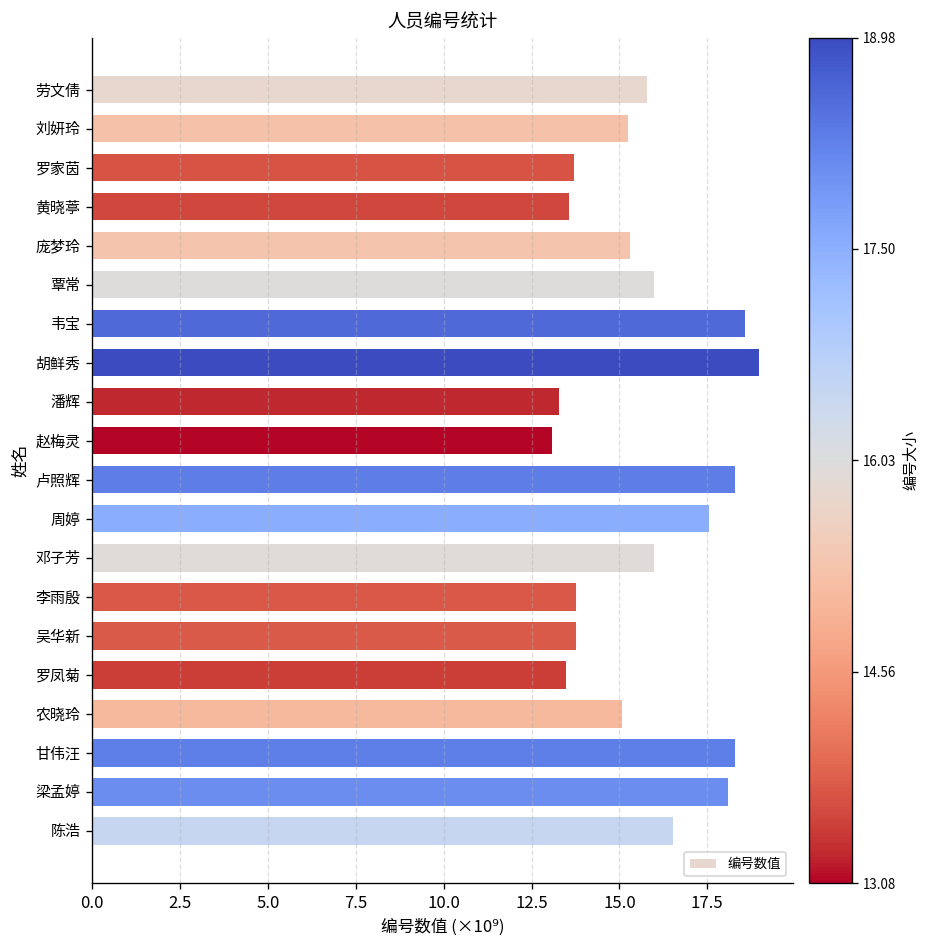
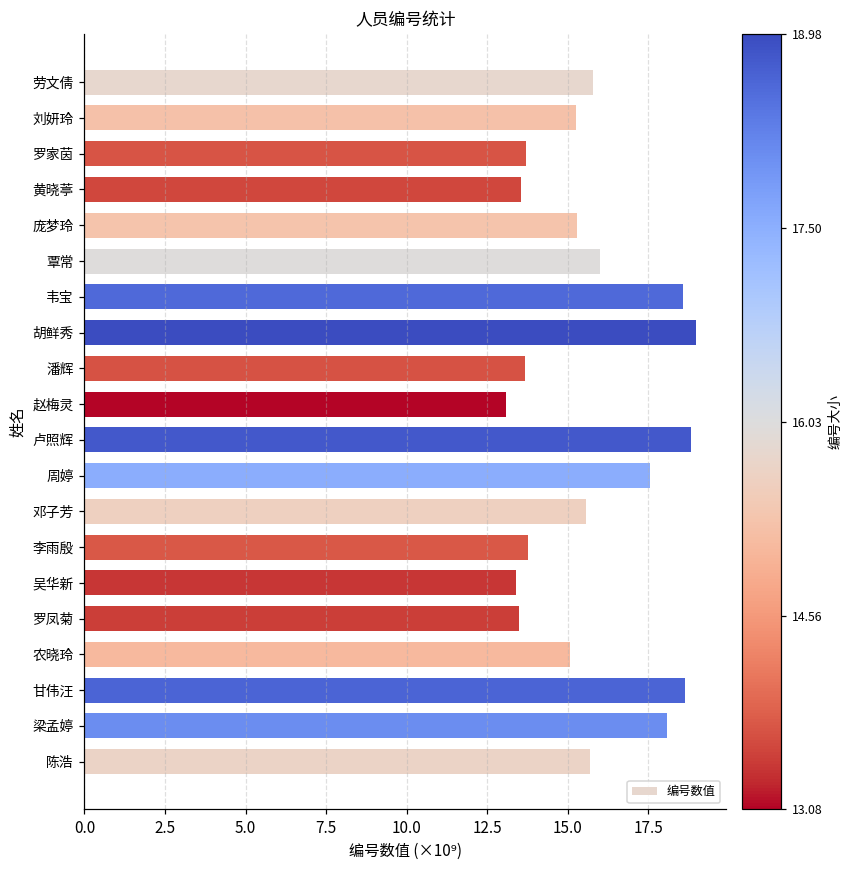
潘辉: 13.3 -> 13.7
卢照辉: 18.3 -> 18.8
邓子芳: 16.0 -> 15.6
吴华新: 13.8 -> 13.4
甘伟汪: 18.3 -> 18.7
陈浩: 16.5 -> 15.7
